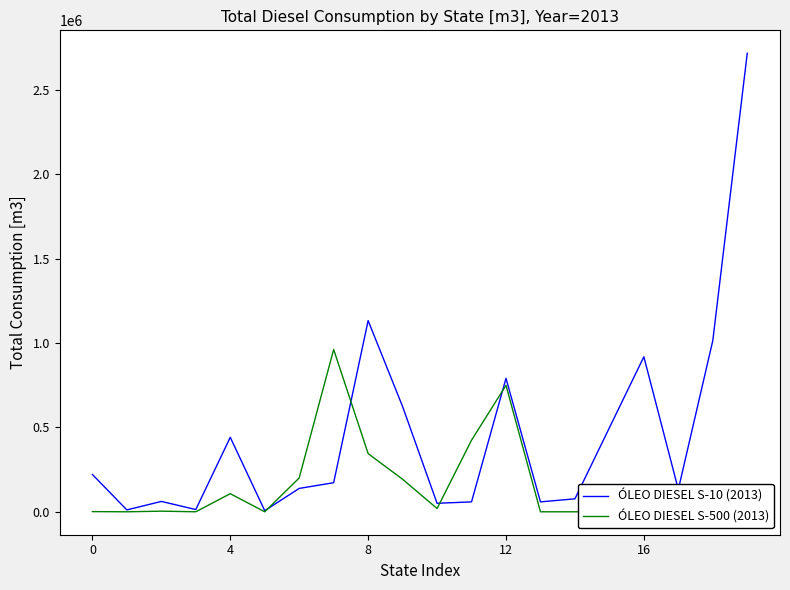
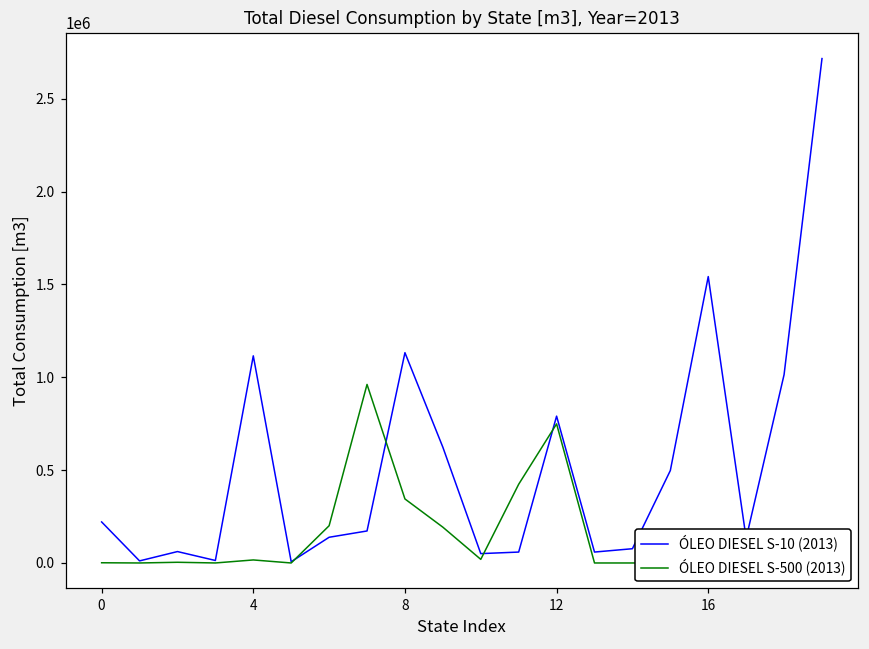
ÓLEO DIESEL S-10 (2013), 4: 440000 -> 1120000
ÓLEO DIESEL S-500 (2013), 4: 110000 -> 20000
ÓLEO DIESEL S-10 (2013), 16: 920000 -> 1540000
